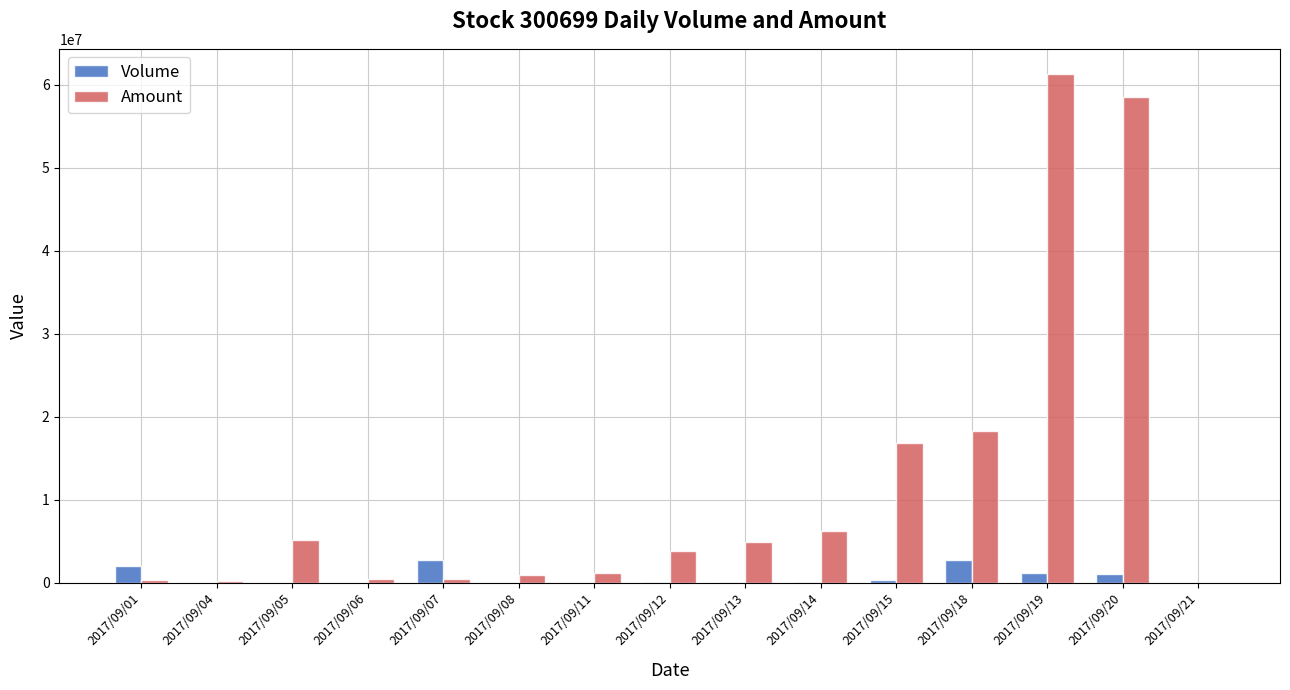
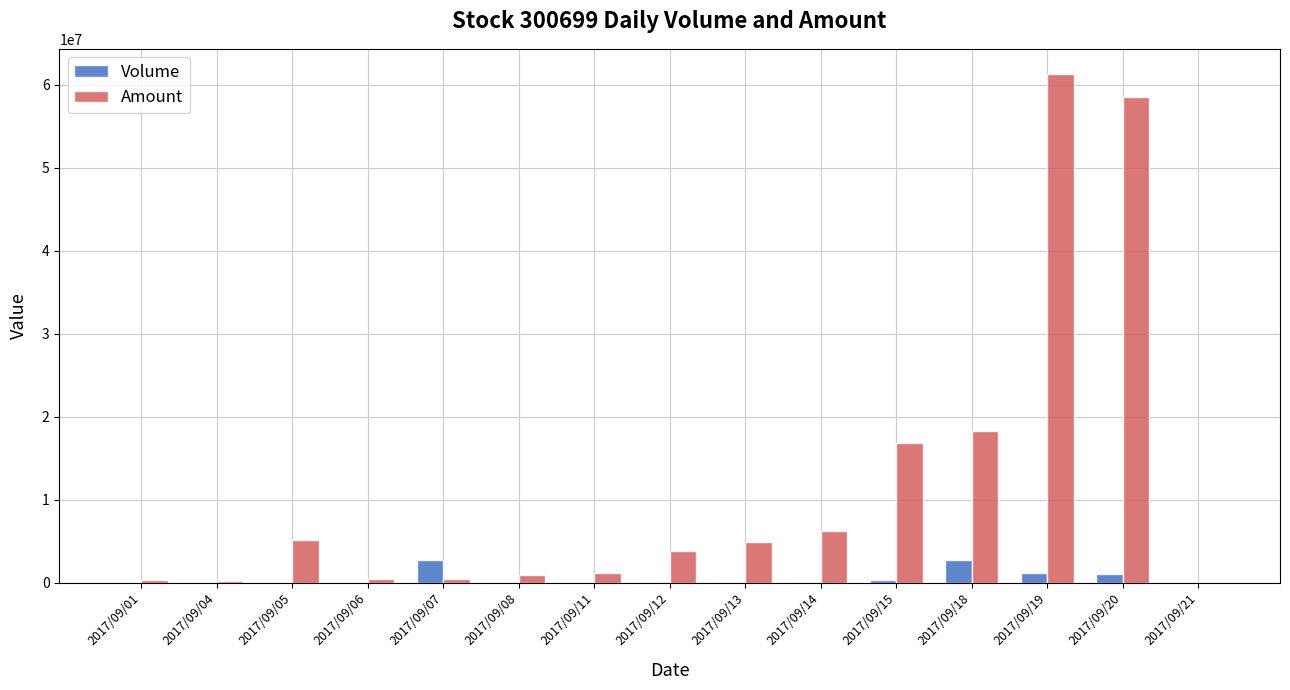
Volume, 2017/09/01: 2000000 -> 0
